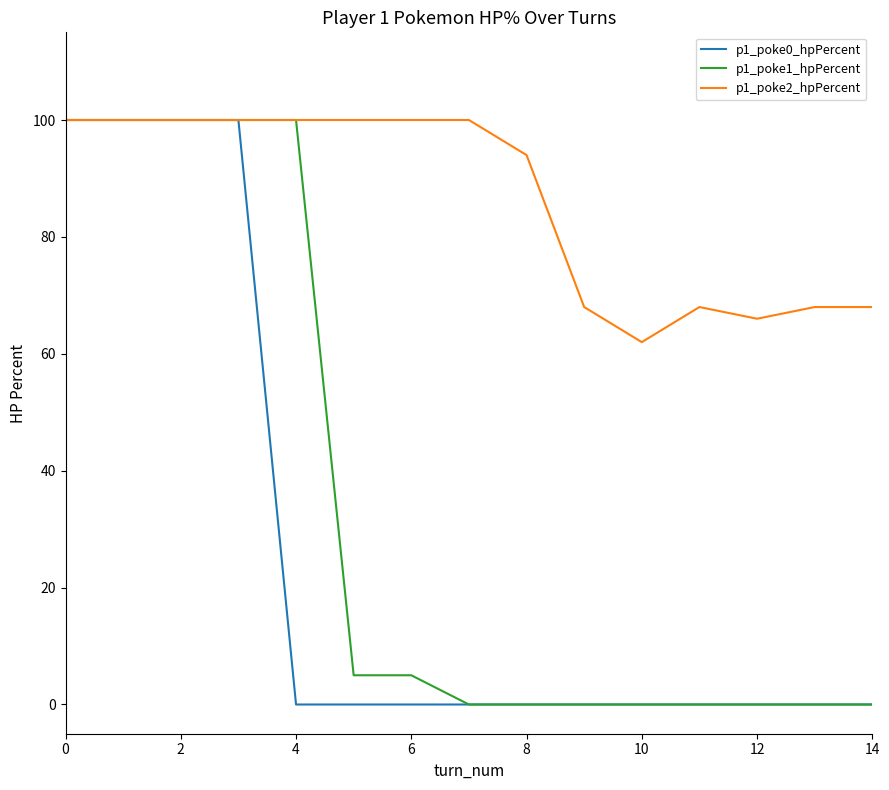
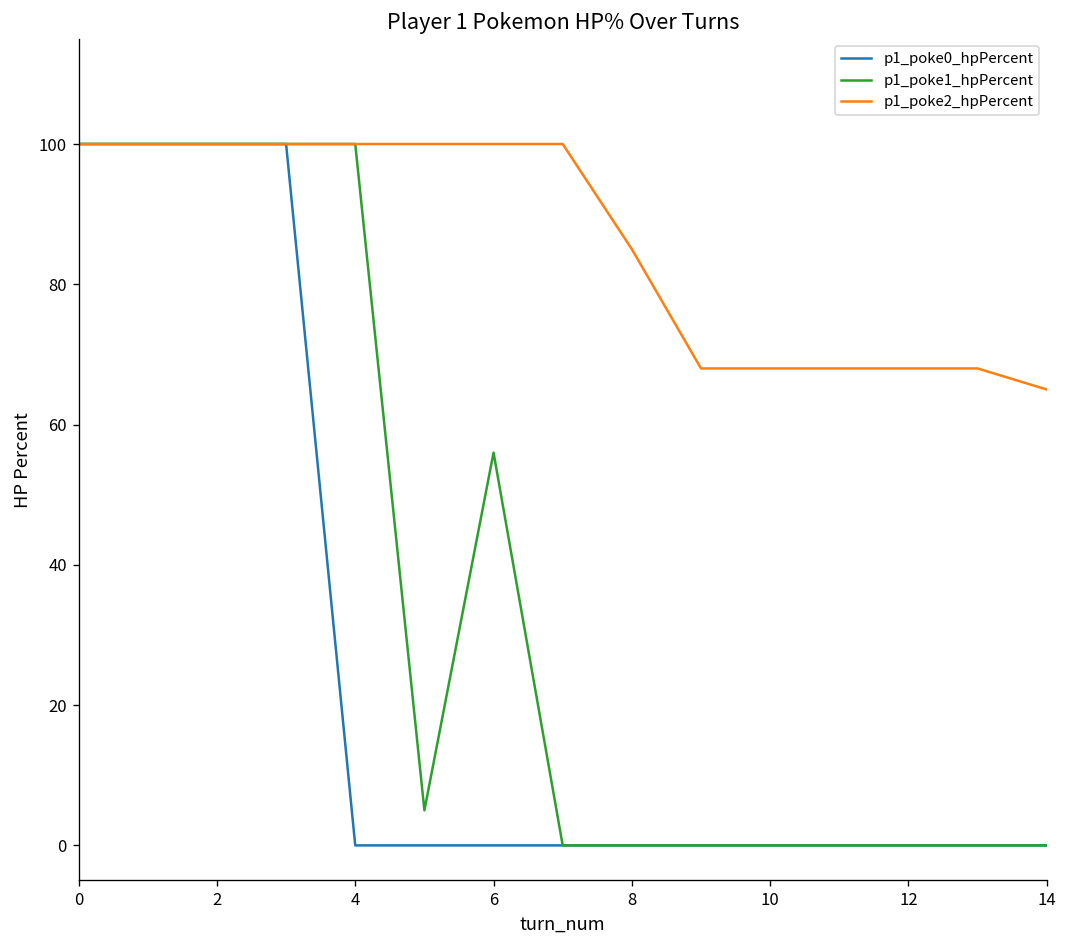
p1_poke1_hpPercent, 6: 5 -> 56
p1_poke2_hpPercent, 8: 94 -> 85
p1_poke2_hpPercent, 10: 62 -> 68
p1_poke2_hpPercent, 12: 66 -> 68
p1_poke2_hpPercent, 14: 68 -> 65
